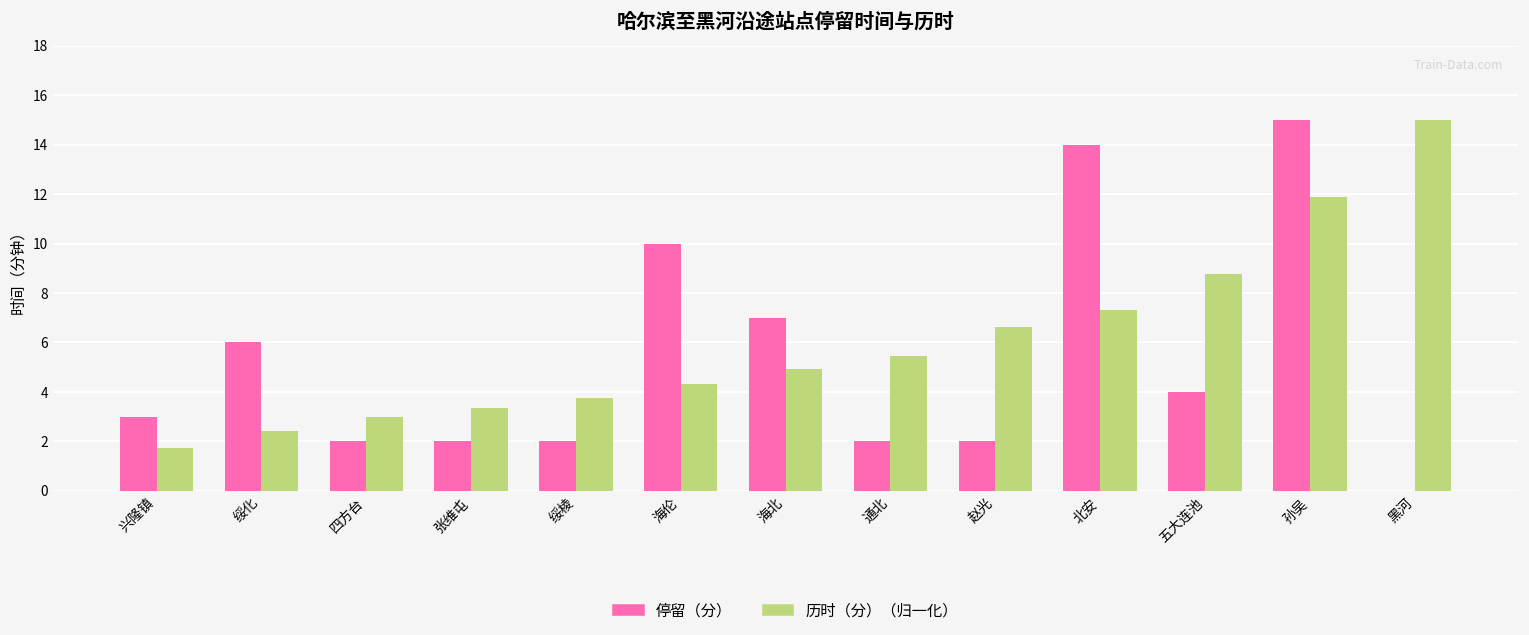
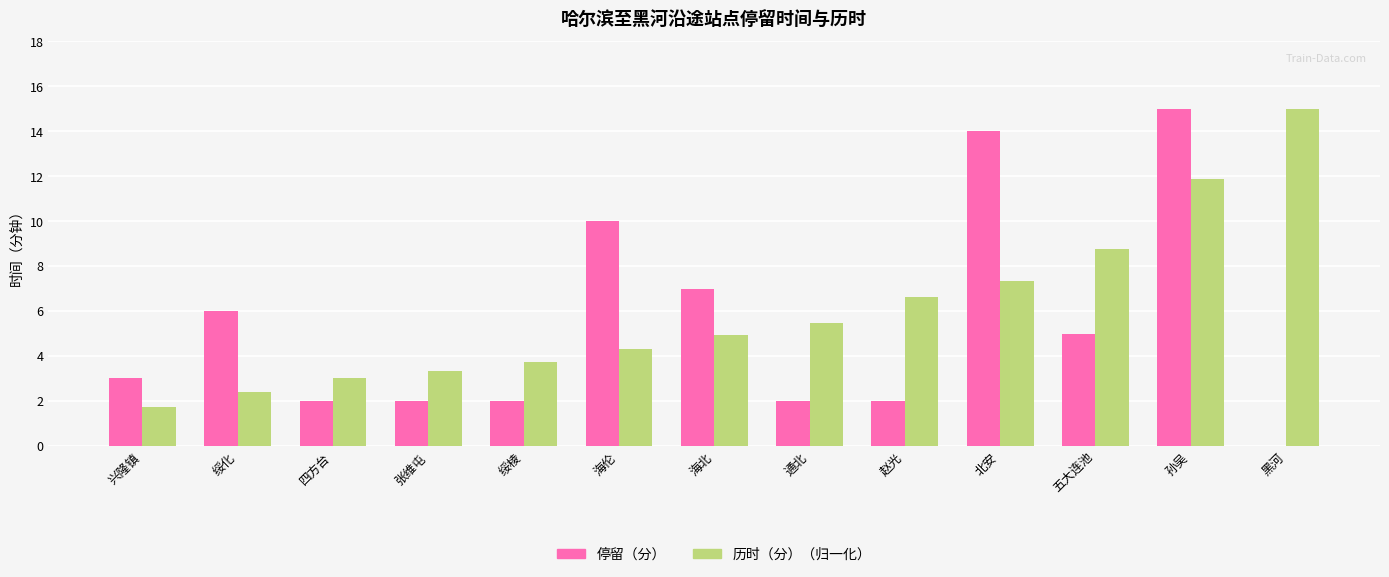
停留（分）, 五大连池: 4 -> 5
